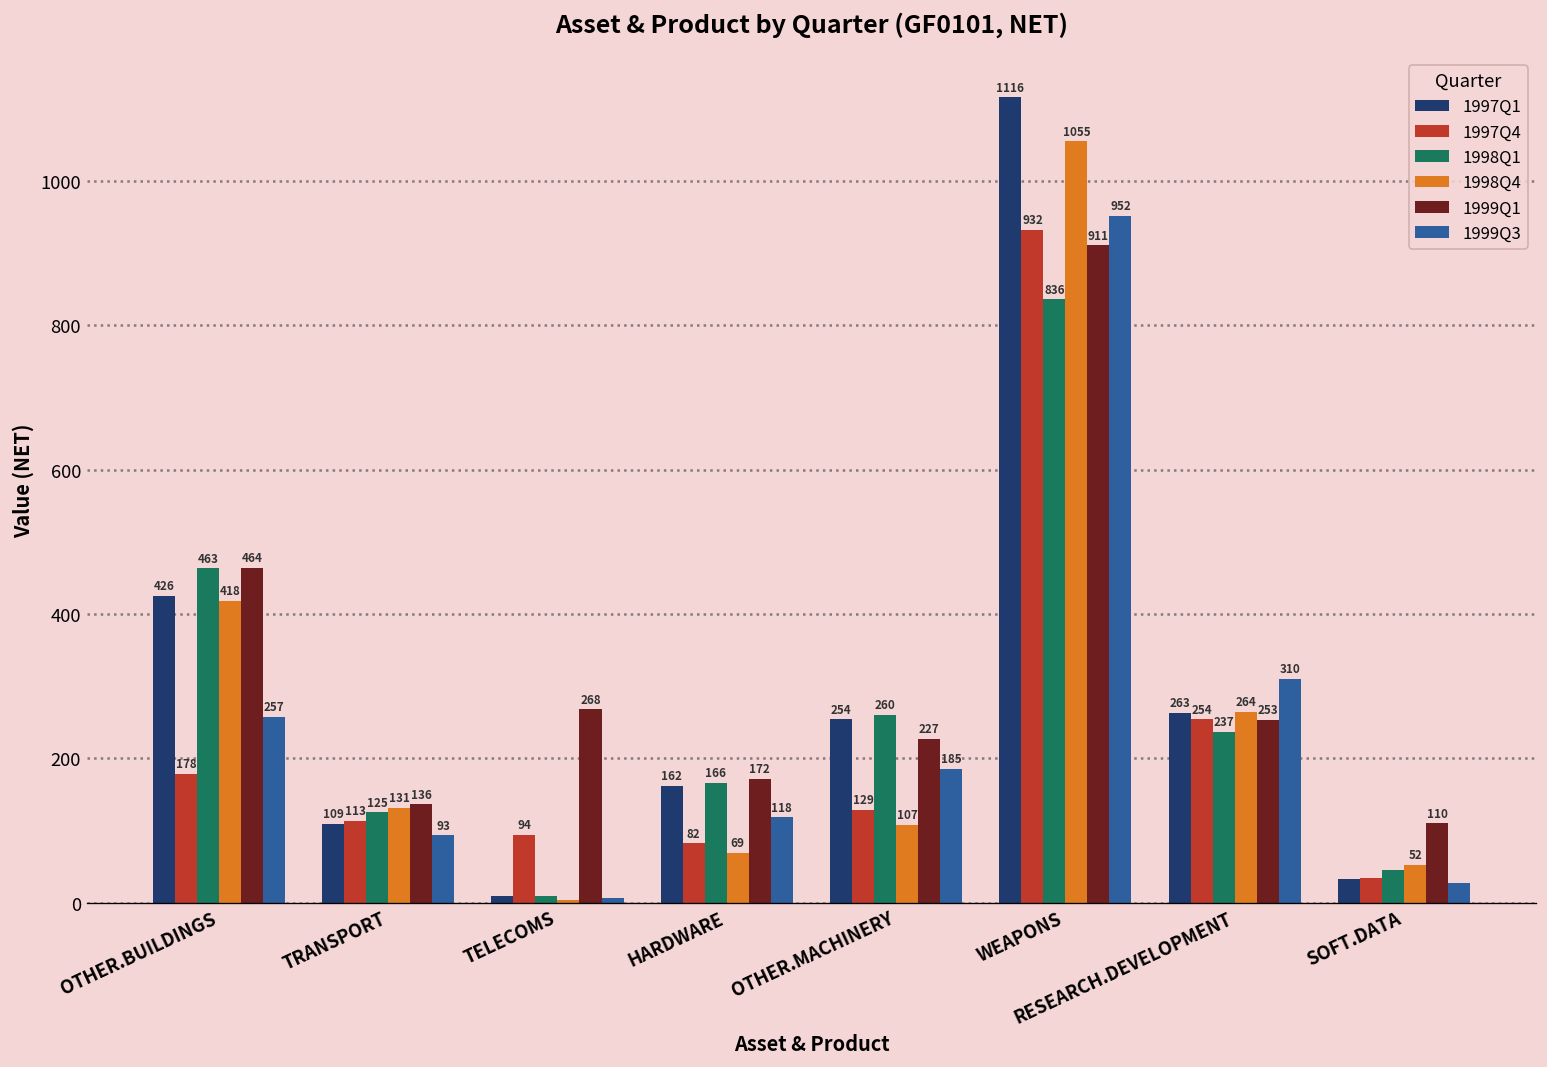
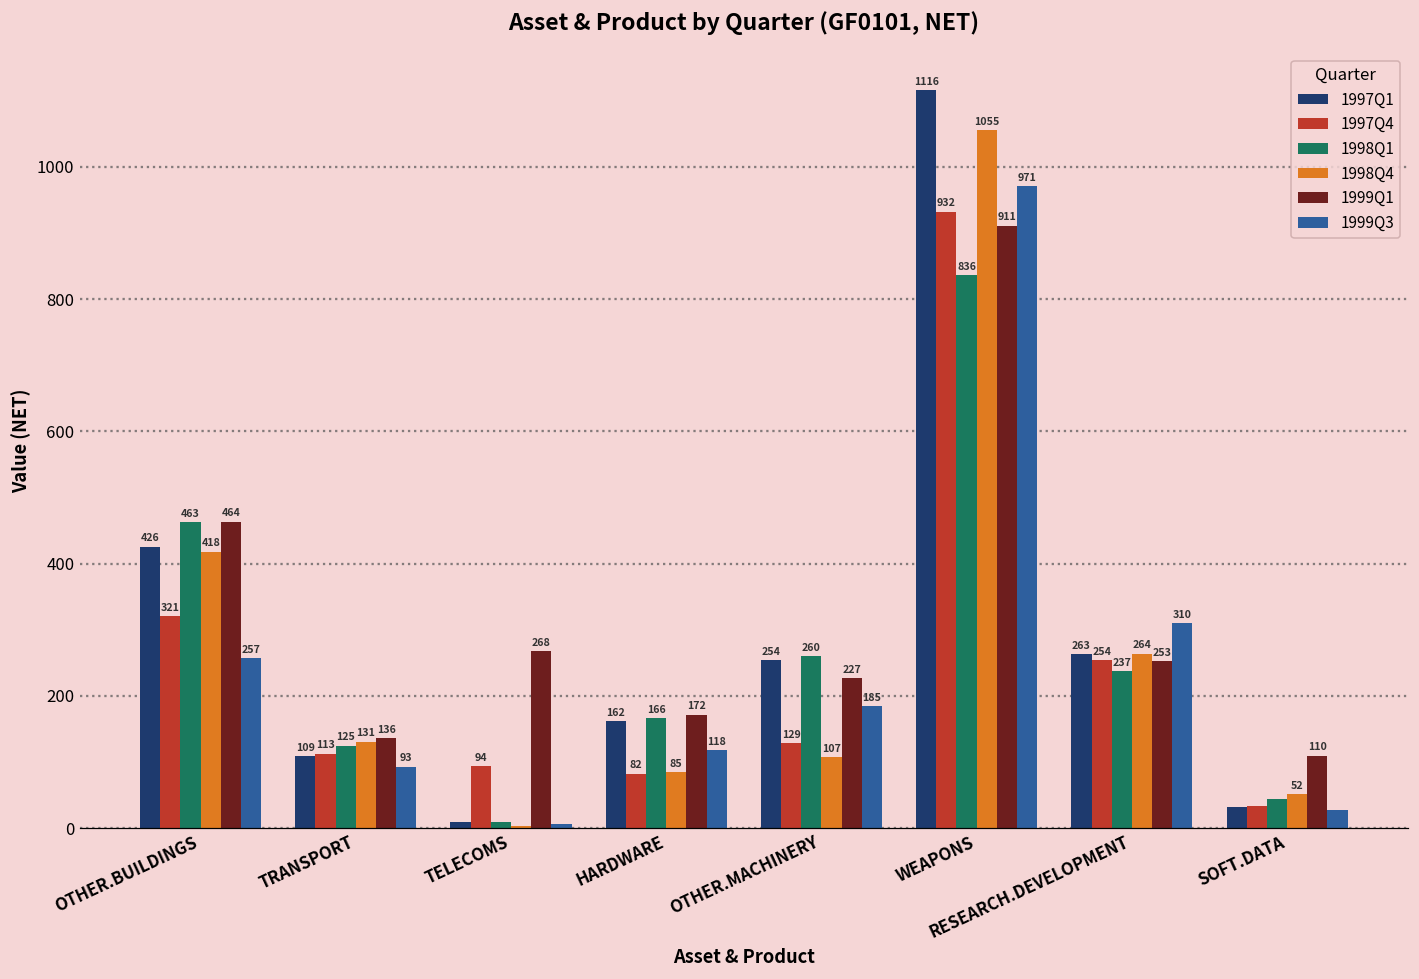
1997Q4, OTHER.BUILDINGS: 178 -> 321
1998Q4, HARDWARE: 69 -> 85
1999Q3, WEAPONS: 952 -> 971
